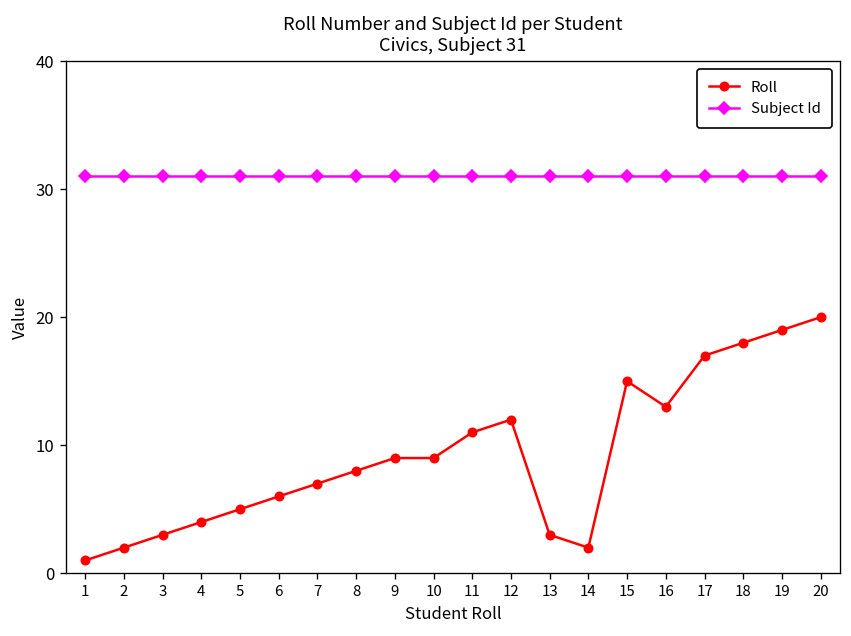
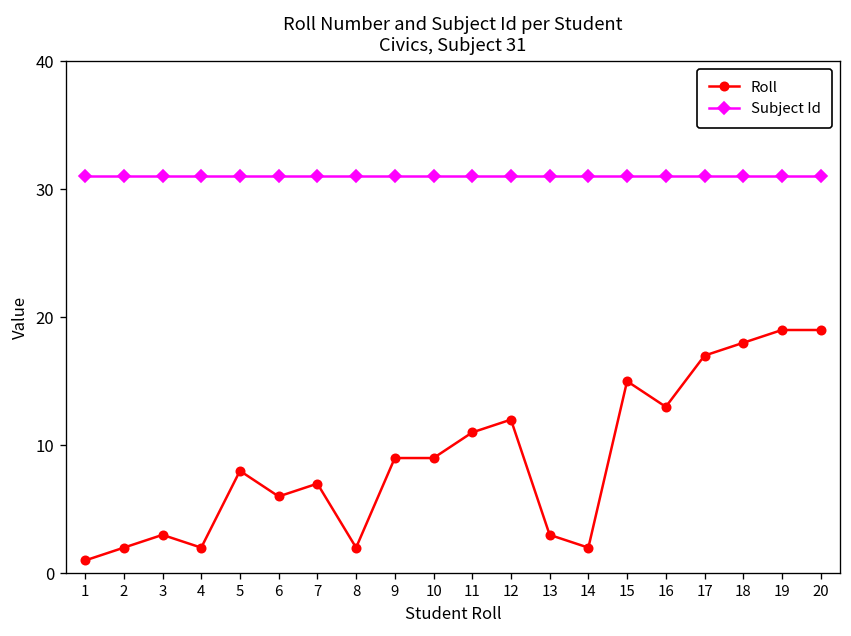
Roll, 4: 4 -> 2
Roll, 5: 5 -> 8
Roll, 8: 8 -> 2
Roll, 20: 20 -> 19
